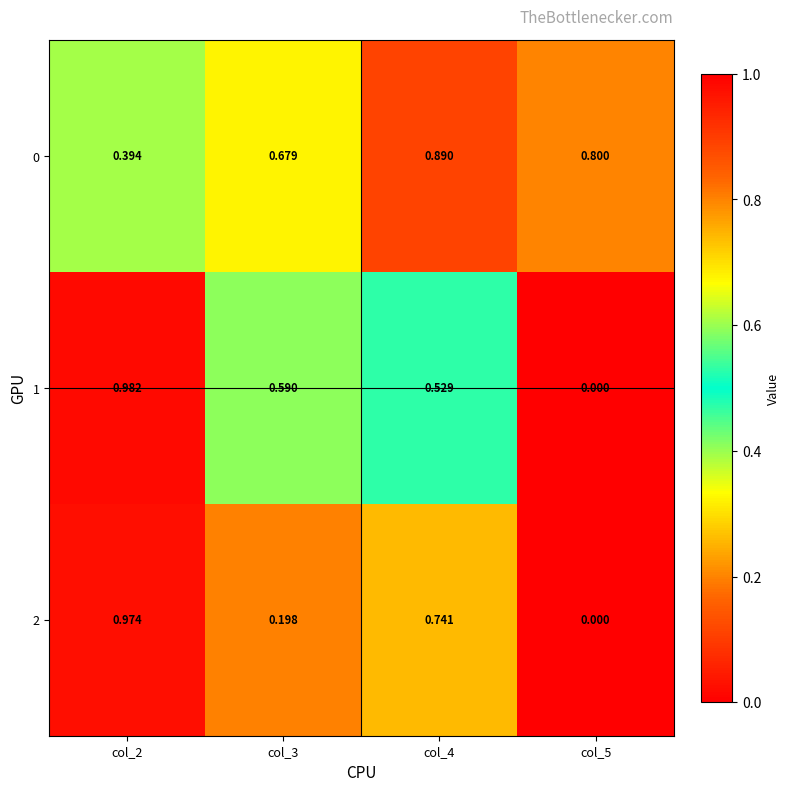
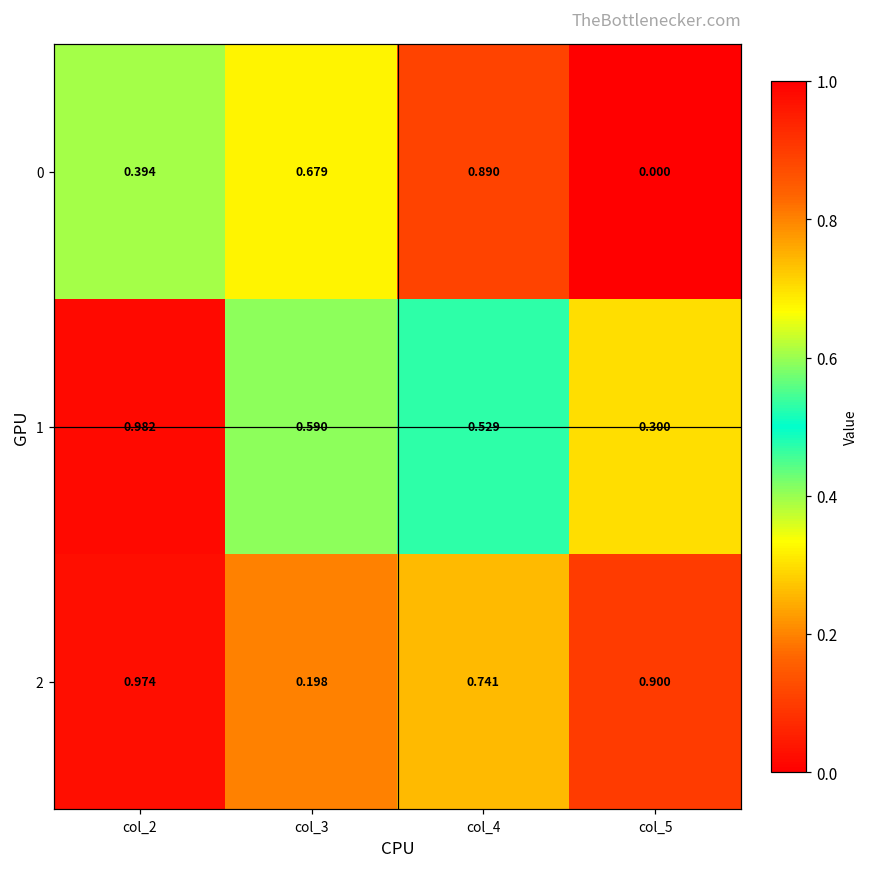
0, col_5: 0.800 -> 0.000
1, col_5: 0.000 -> 0.300
2, col_5: 0.000 -> 0.900
